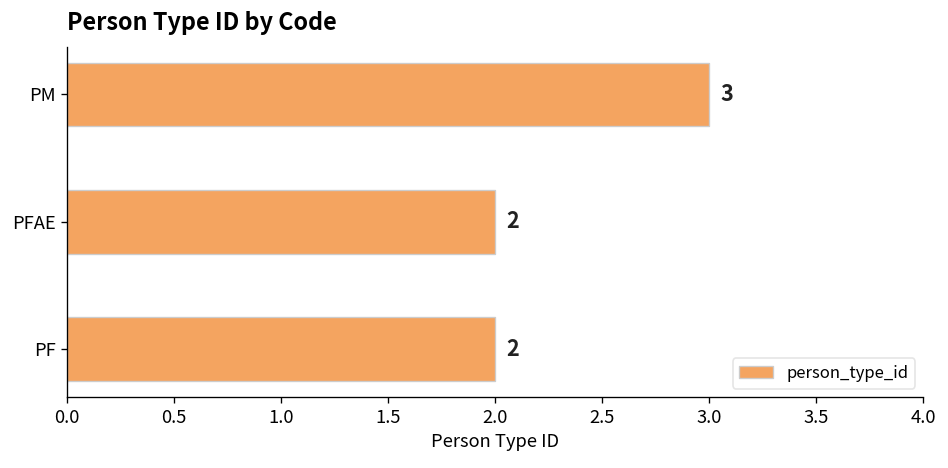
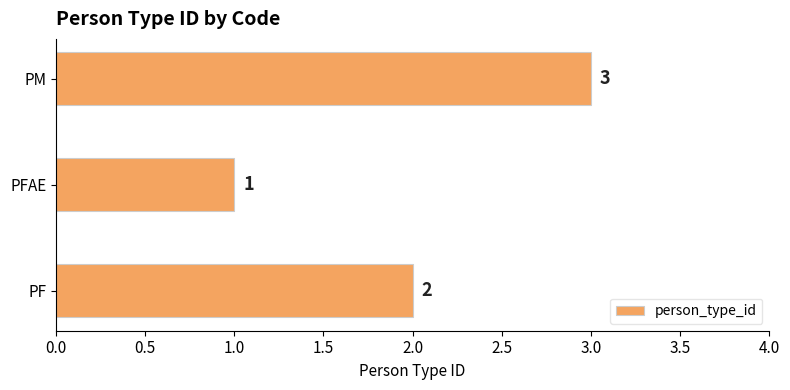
PFAE: 2 -> 1
